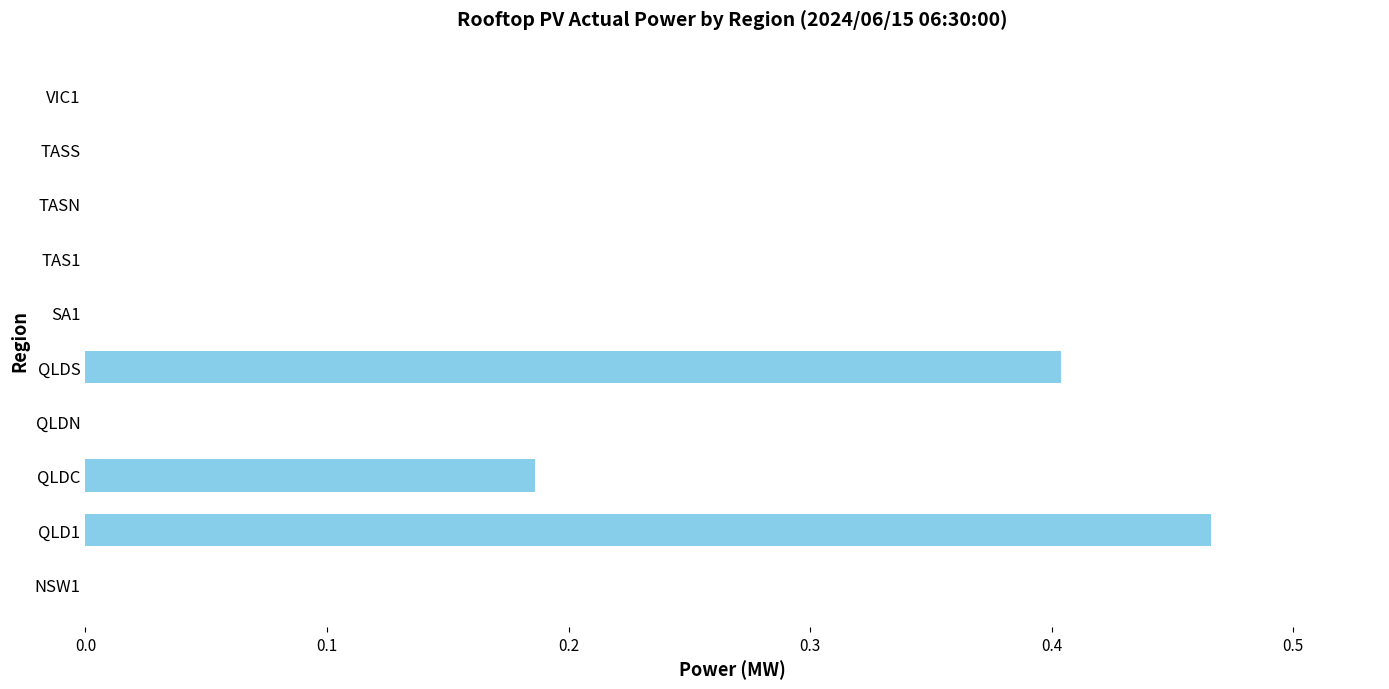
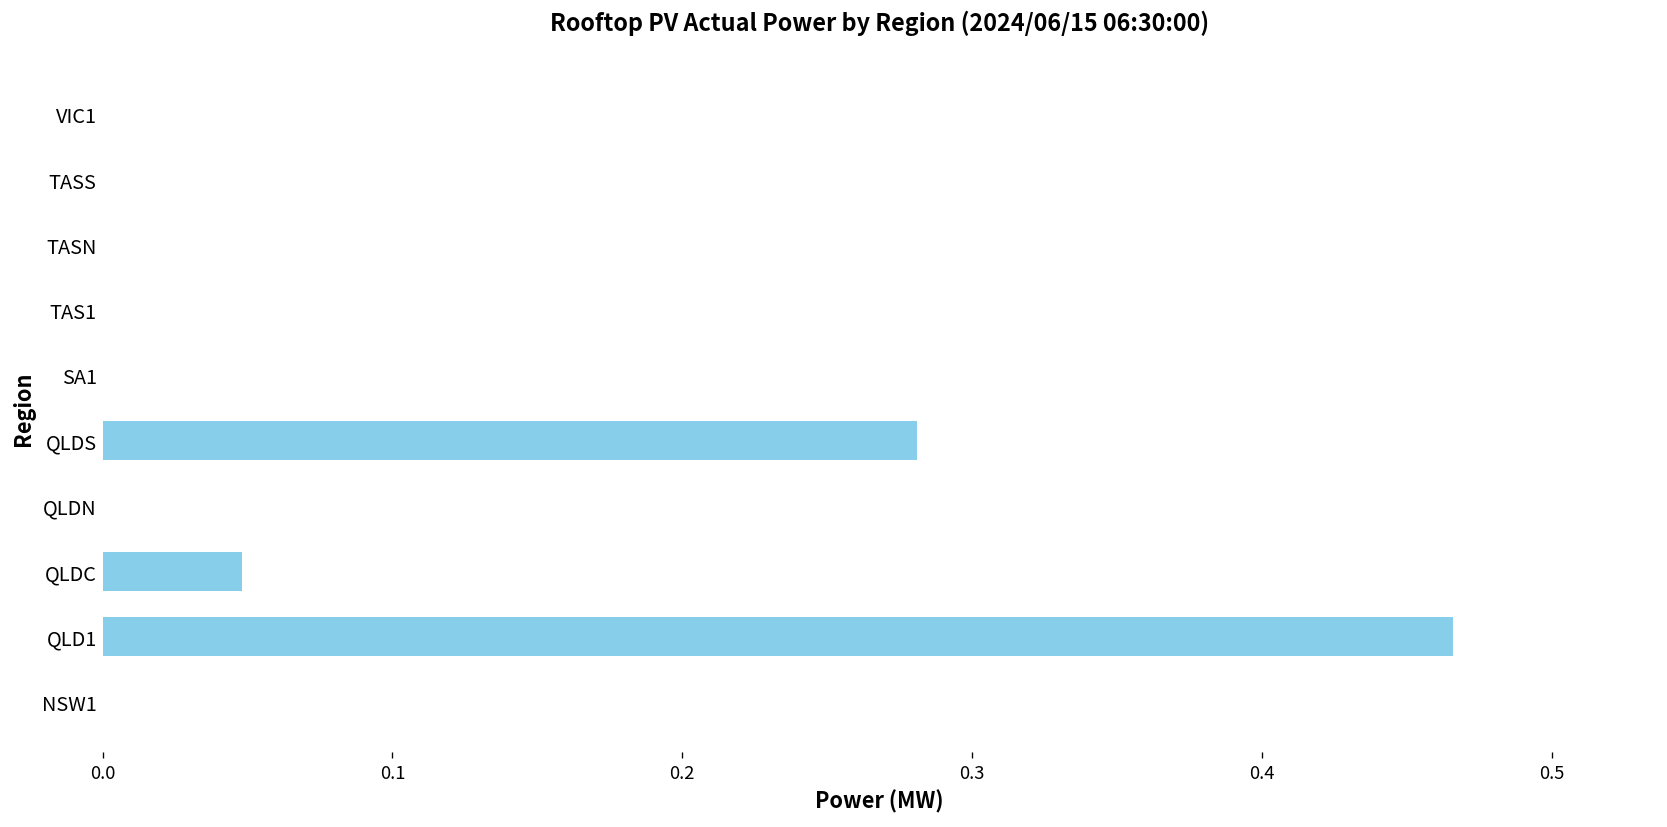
QLDS: 0.404 -> 0.281
QLDC: 0.186 -> 0.048
